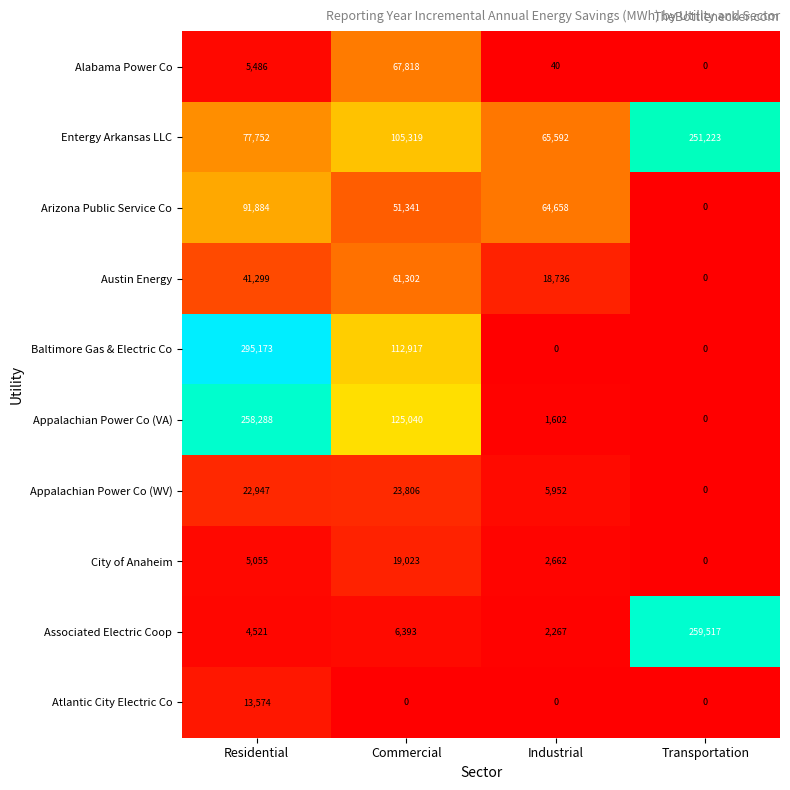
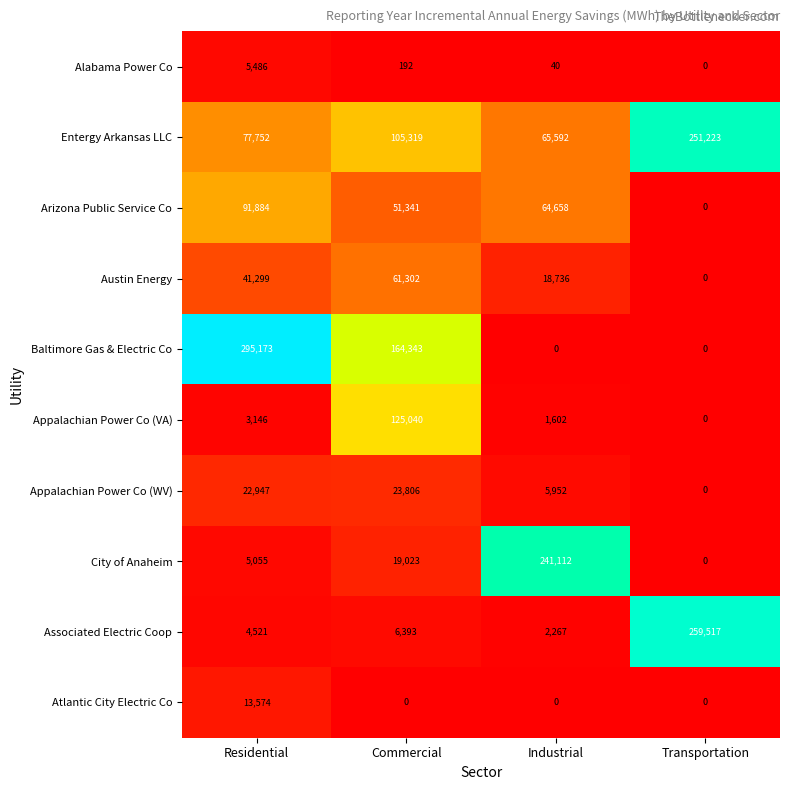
Alabama Power Co, Commercial: 67,818 -> 192
Baltimore Gas & Electric Co, Commercial: 112,917 -> 164,343
Appalachian Power Co (VA), Residential: 258,288 -> 3,146
City of Anaheim, Industrial: 2,662 -> 241,112
